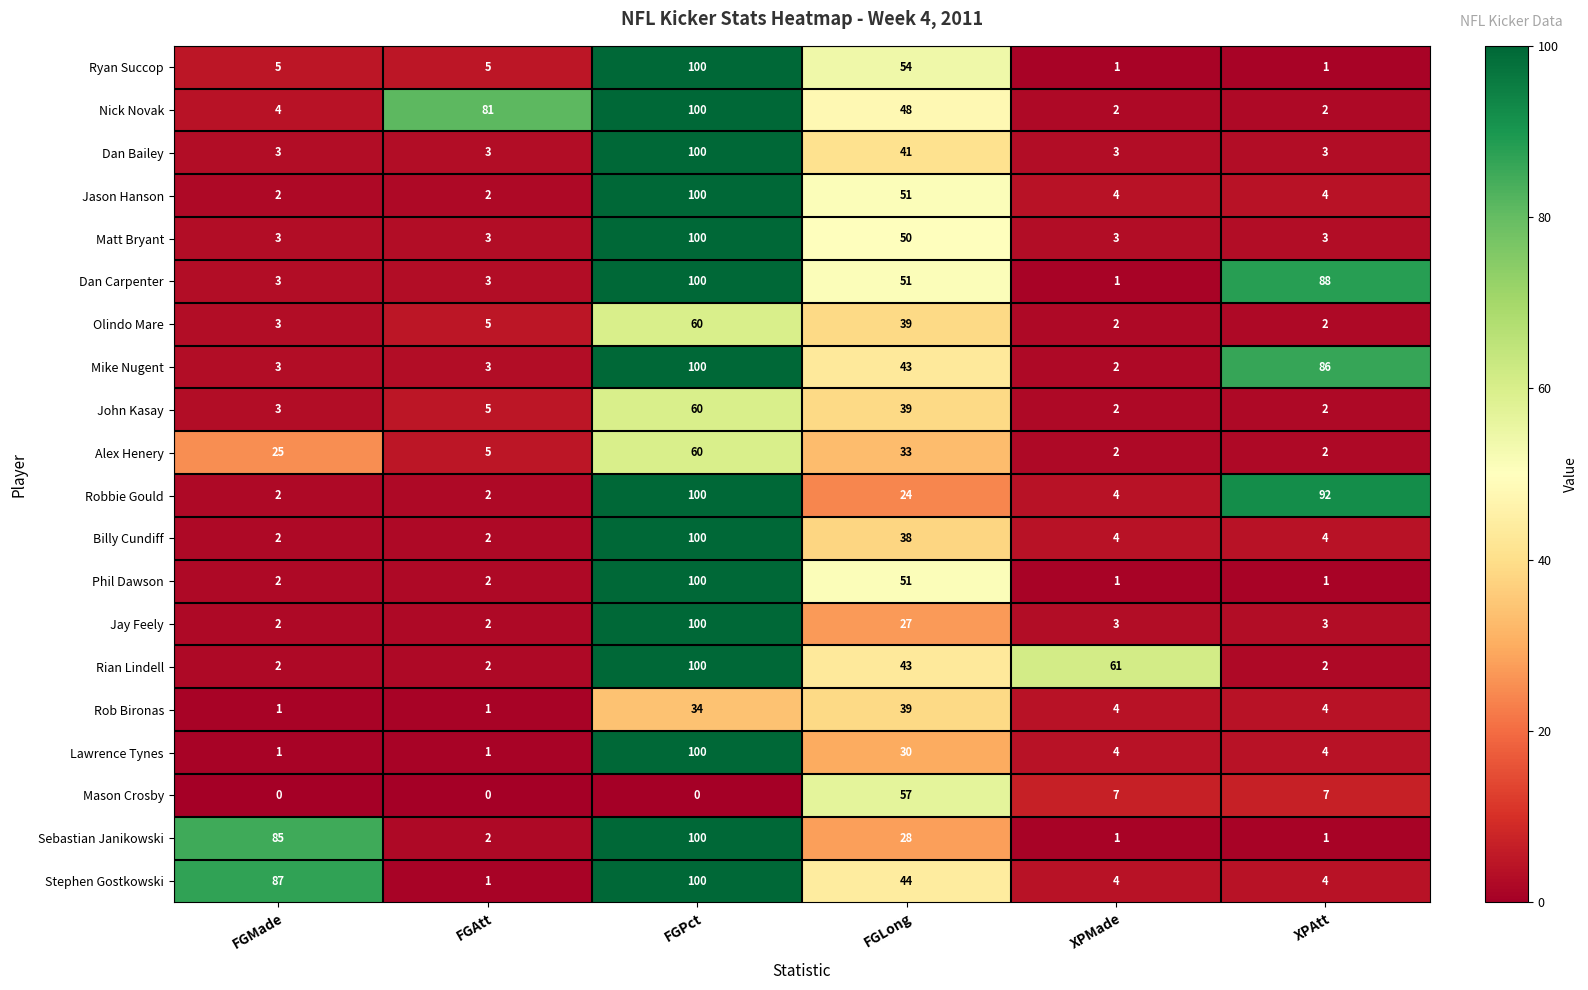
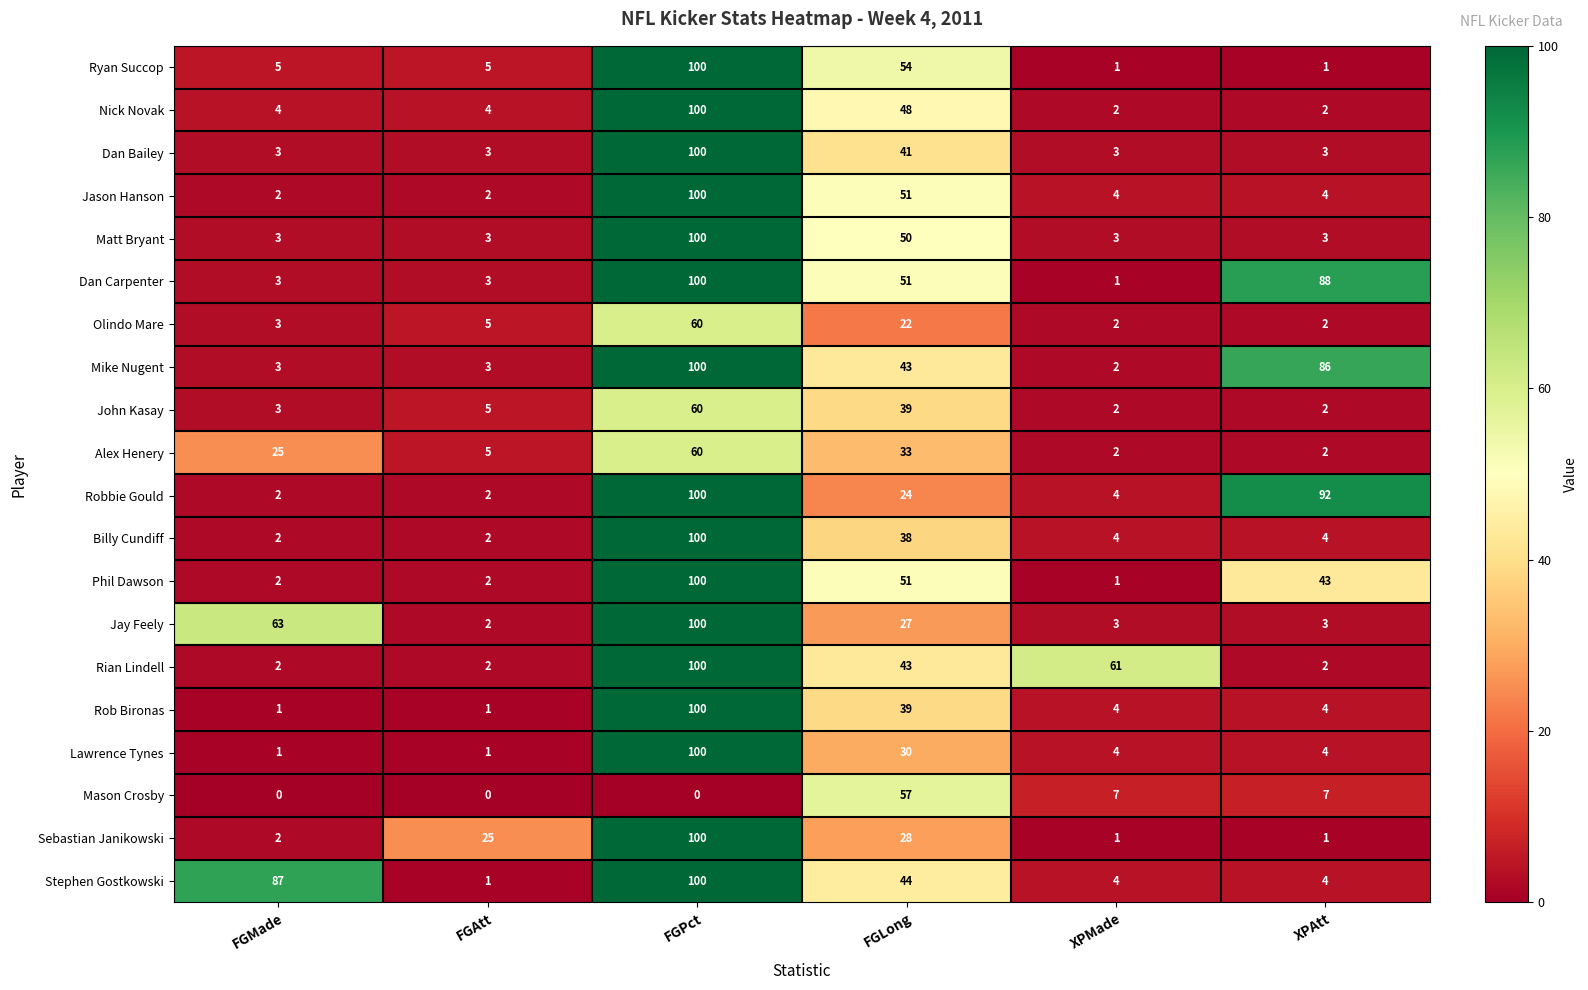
Nick Novak, FGAtt: 81 -> 4
Olindo Mare, FGLong: 39 -> 22
Phil Dawson, XPAtt: 1 -> 43
Jay Feely, FGMade: 2 -> 63
Rob Bironas, FGPct: 34 -> 100
Sebastian Janikowski, FGMade: 85 -> 2
Sebastian Janikowski, FGAtt: 2 -> 25
